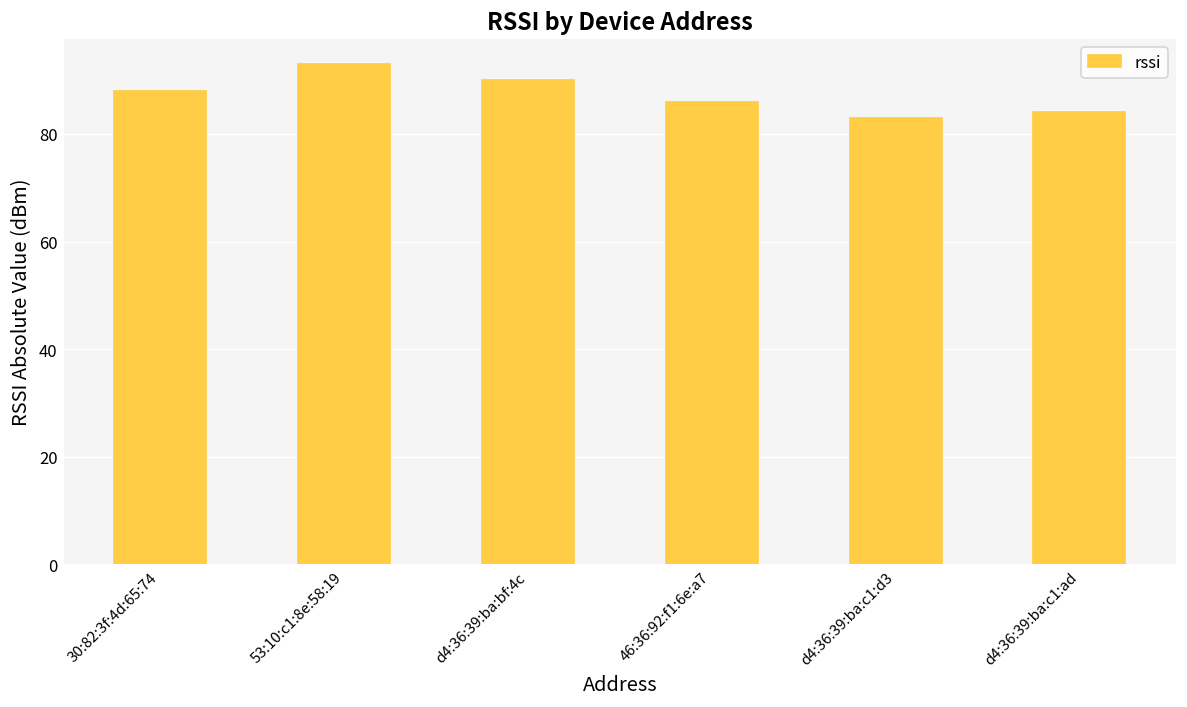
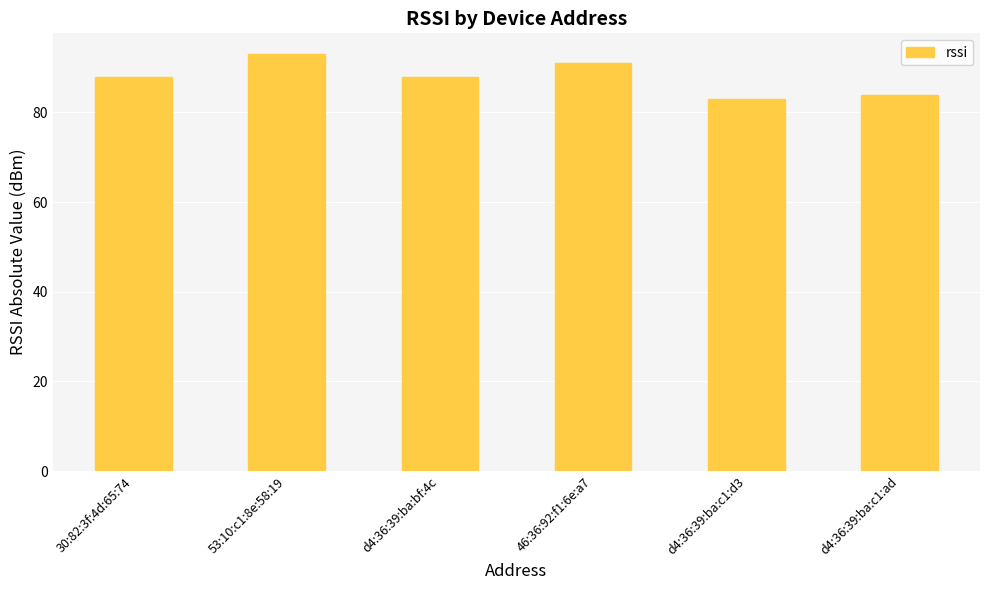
d4:36:39:ba:bf:4c: 90 -> 88
46:36:92:f1:6e:a7: 86 -> 91
